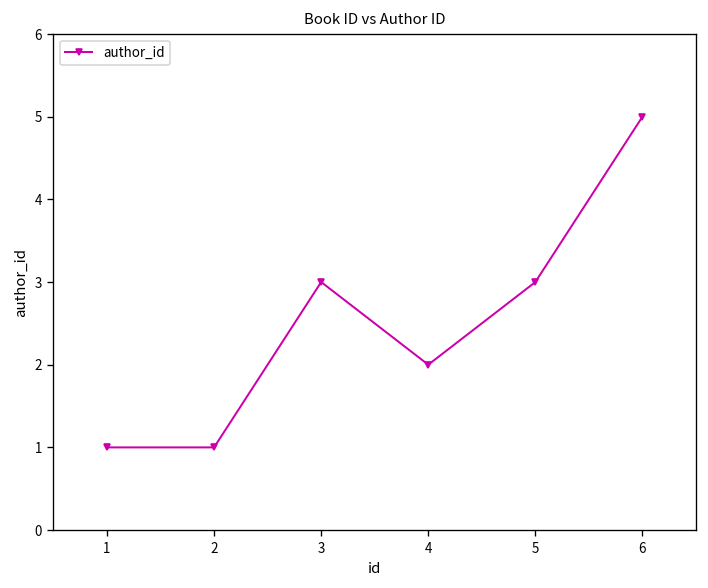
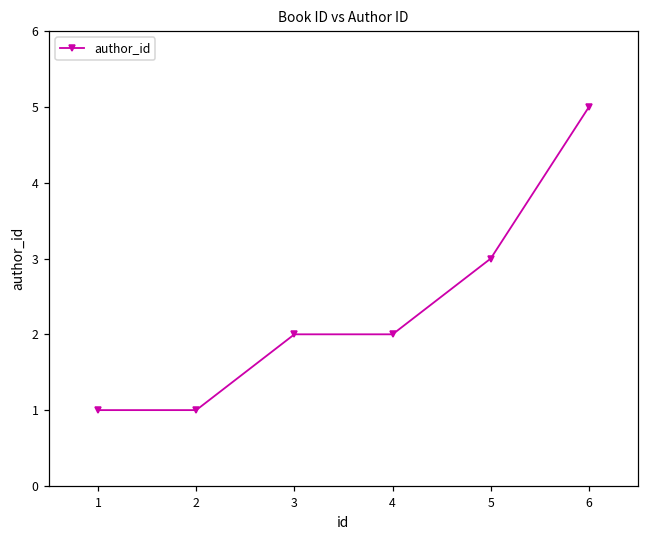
3: 3 -> 2
